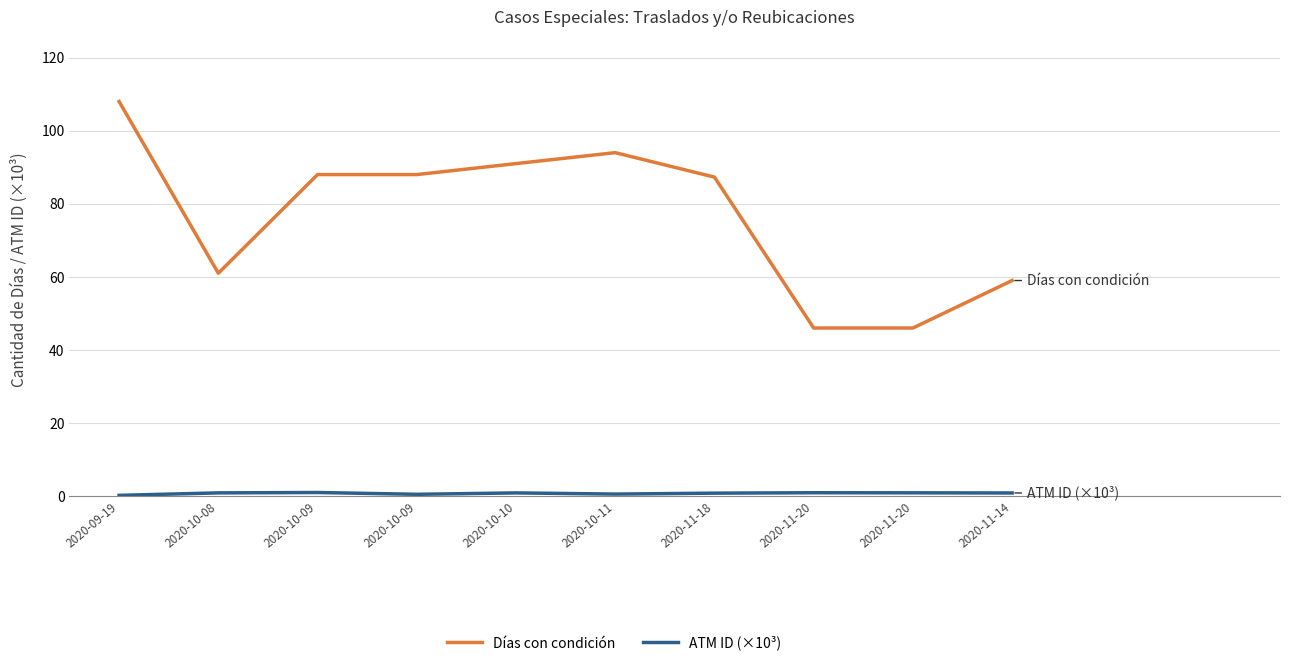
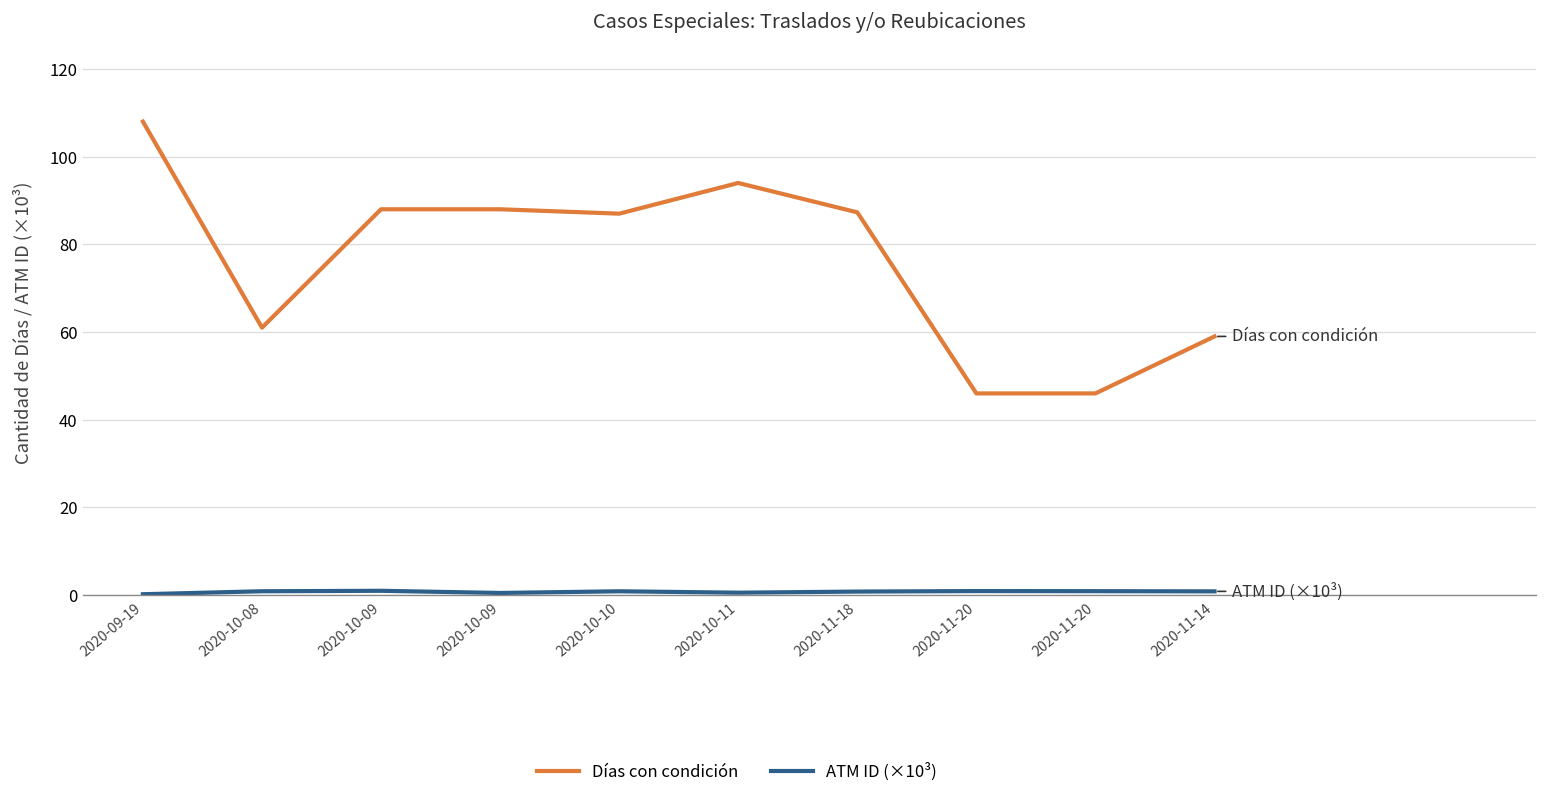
Días con condición, 2020-10-10: 91 -> 87
